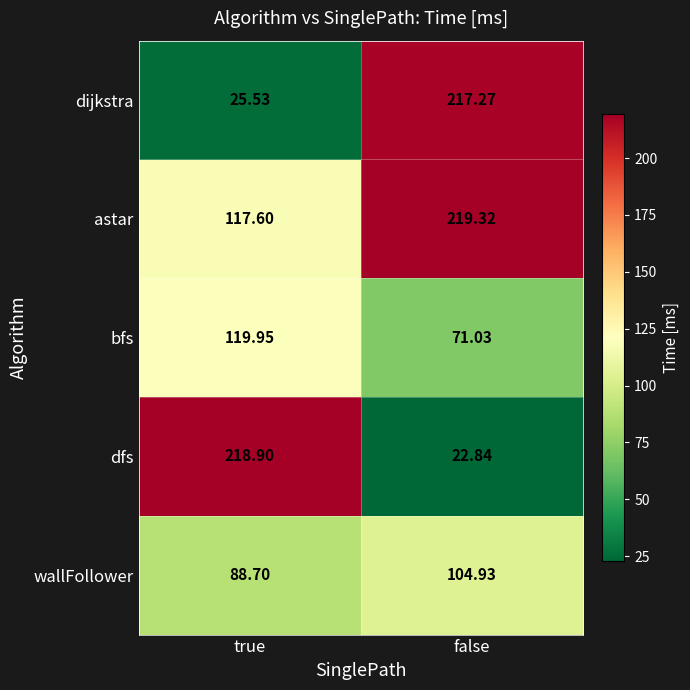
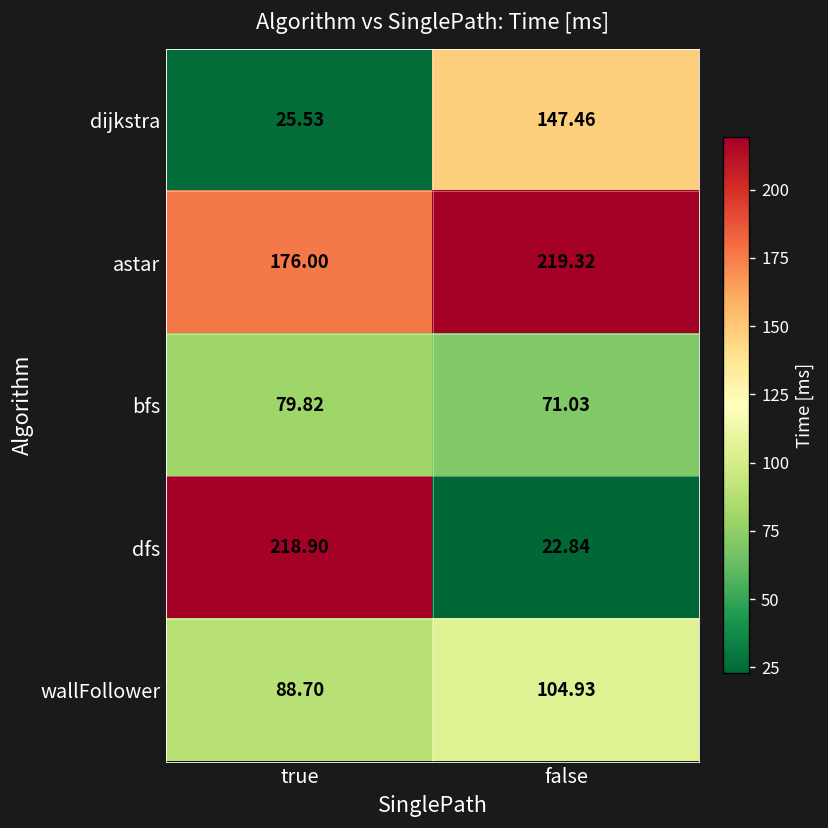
dijkstra, false: 217.27 -> 147.46
astar, true: 117.60 -> 176.00
bfs, true: 119.95 -> 79.82
